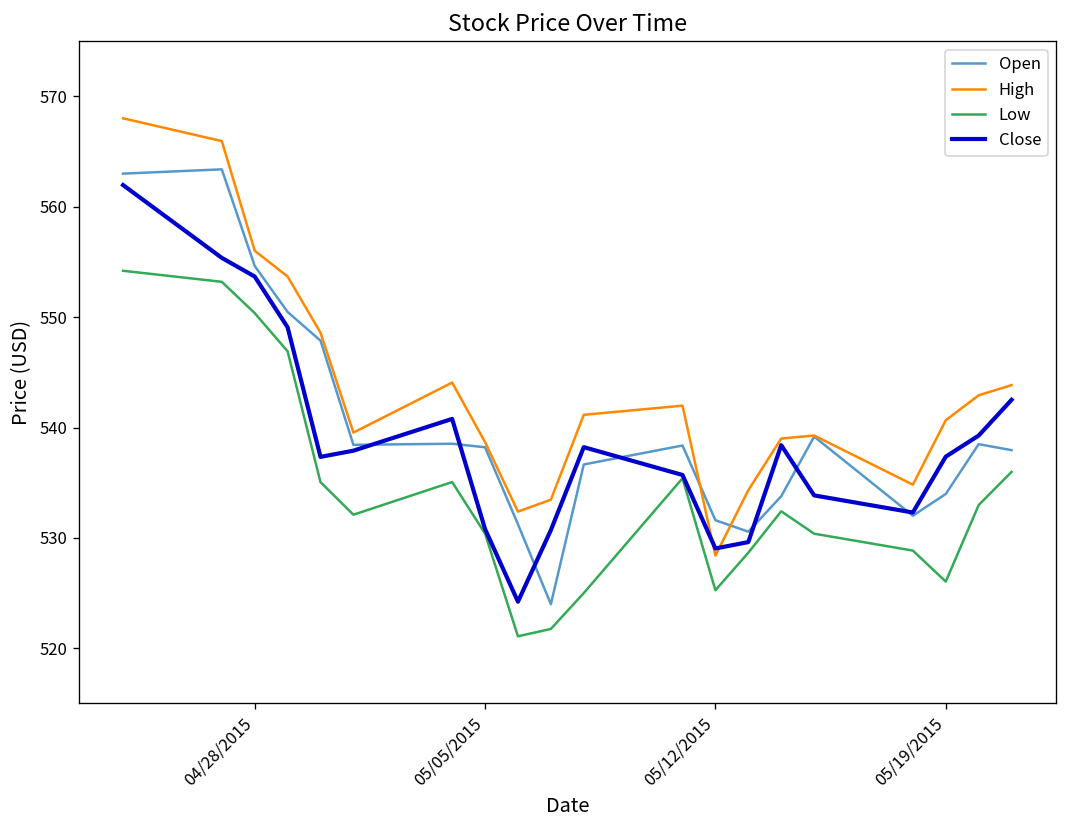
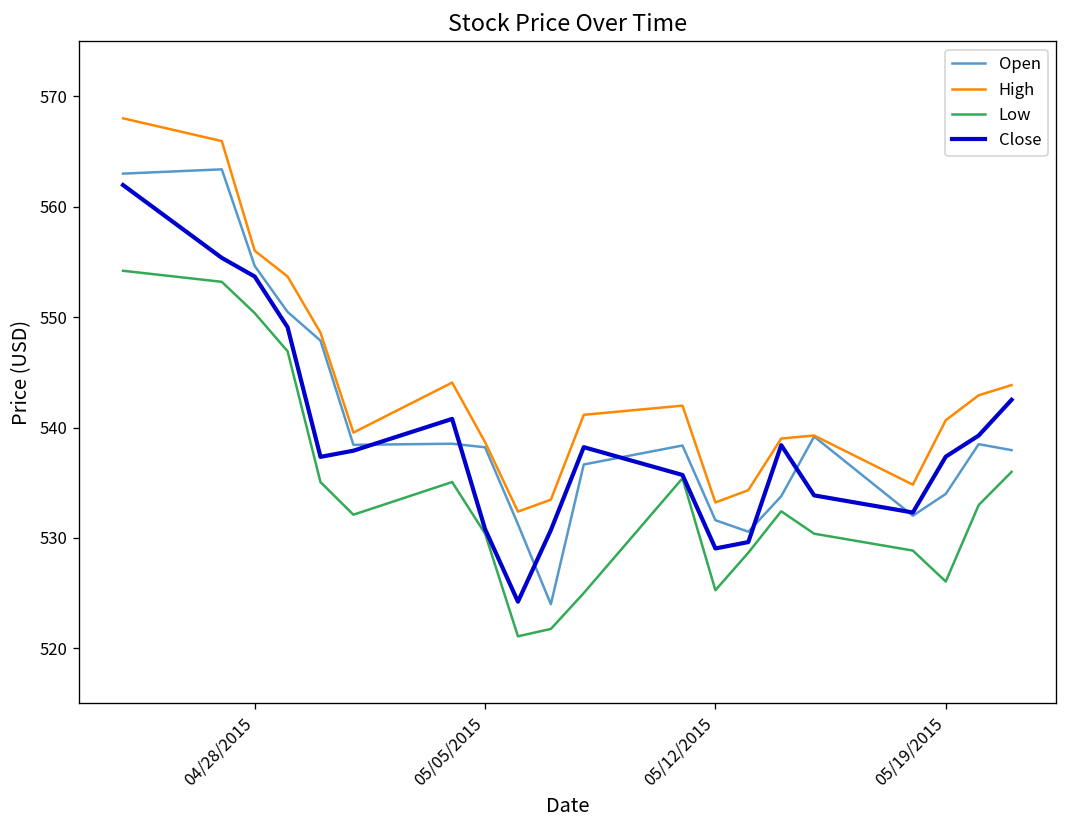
High, 05/12/2015: 528 -> 533
